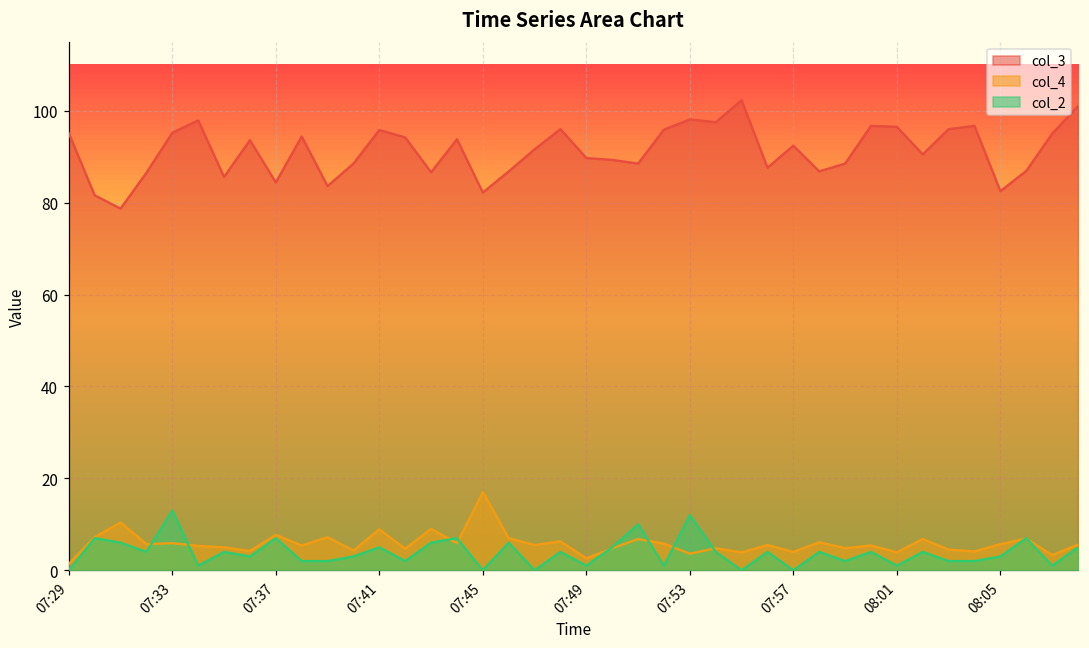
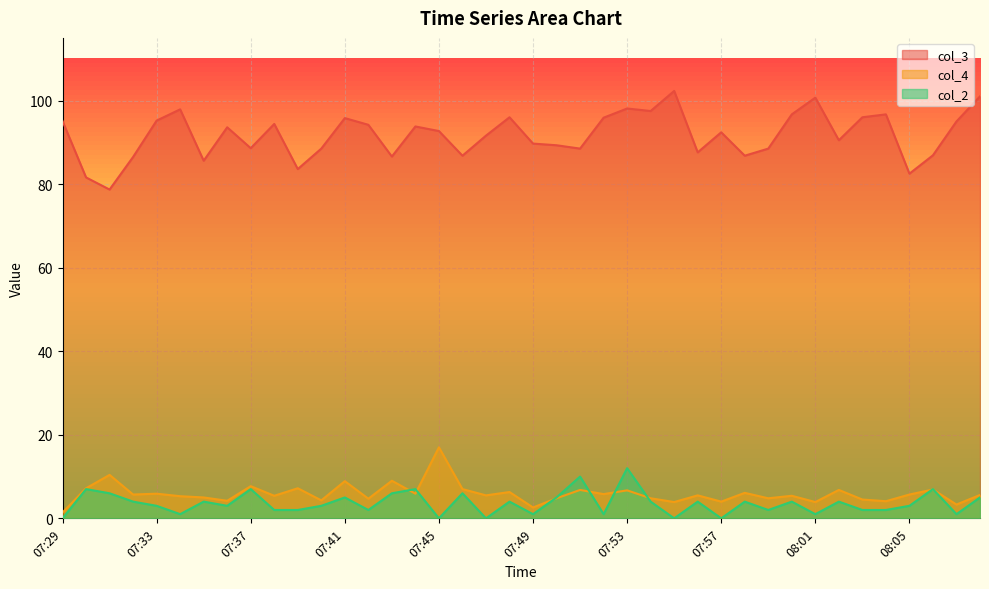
col_2, 07:33: 13 -> 3
col_3, 07:37: 84 -> 89
col_3, 07:45: 82 -> 93
col_4, 07:53: 4 -> 7
col_3, 08:01: 97 -> 101
